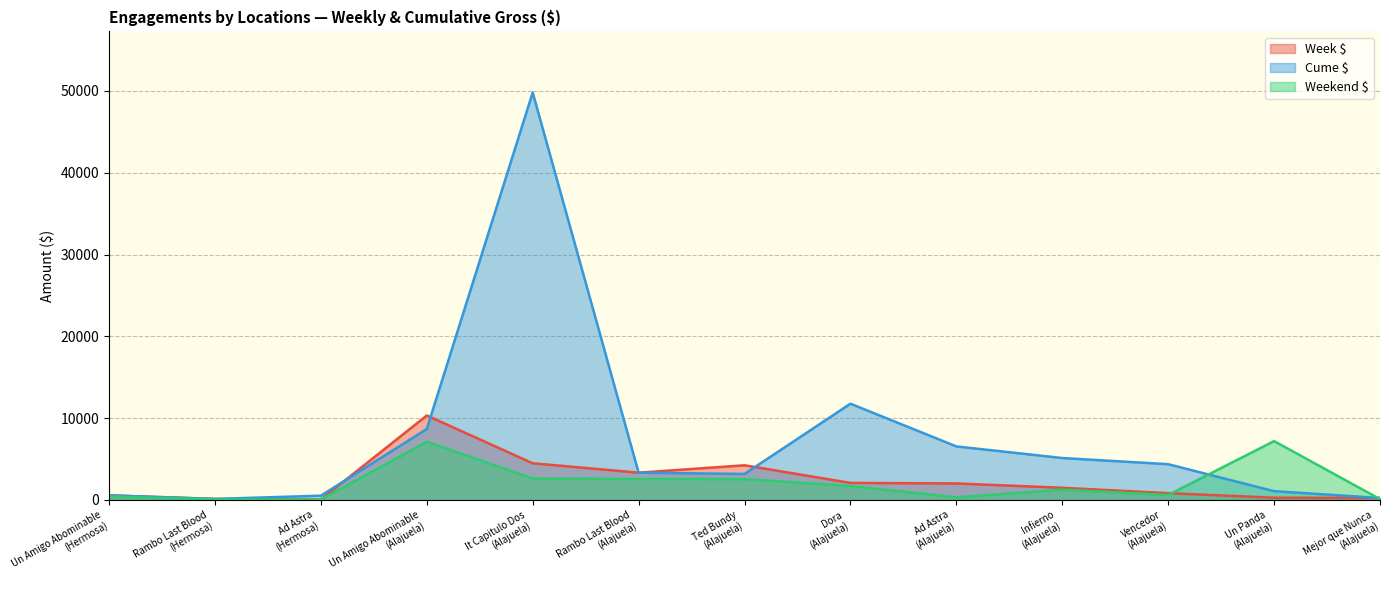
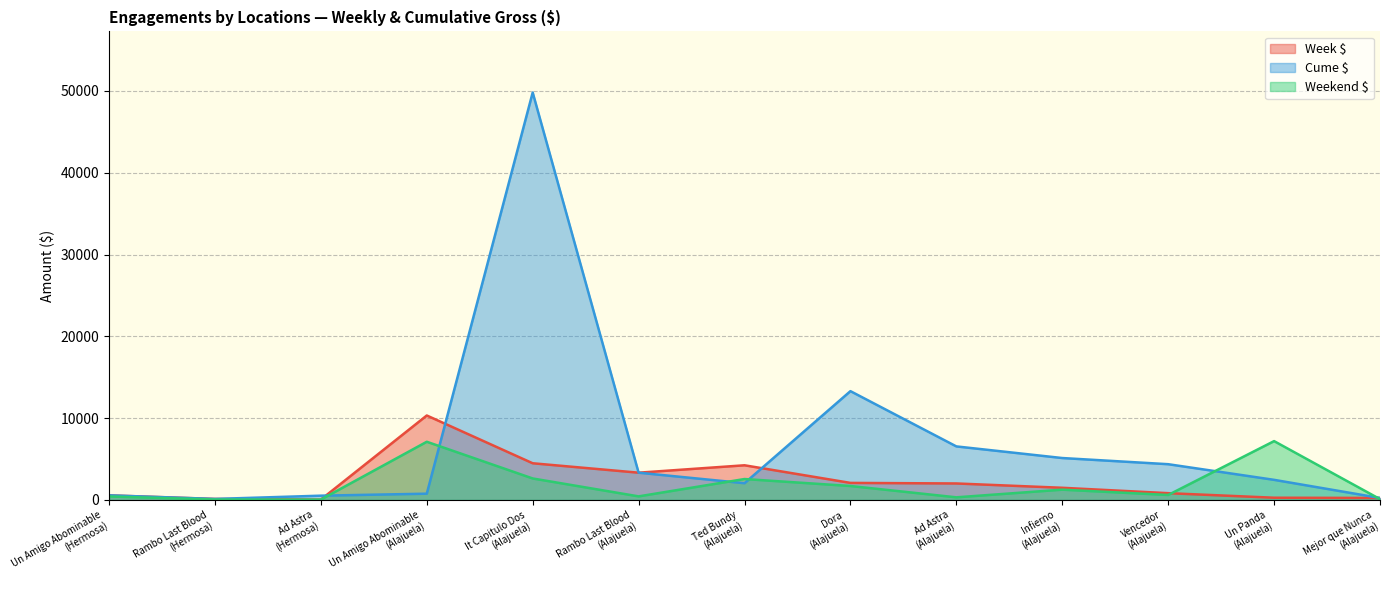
Cume $, Un Amigo Abominable (Alajuela): 9000 -> 1000
Weekend $, Rambo Last Blood (Alajuela): 3000 -> 0
Cume $, Ted Bundy (Alajuela): 3000 -> 2000
Cume $, Dora (Alajuela): 12000 -> 13000
Cume $, Un Panda (Alajuela): 1000 -> 2000
